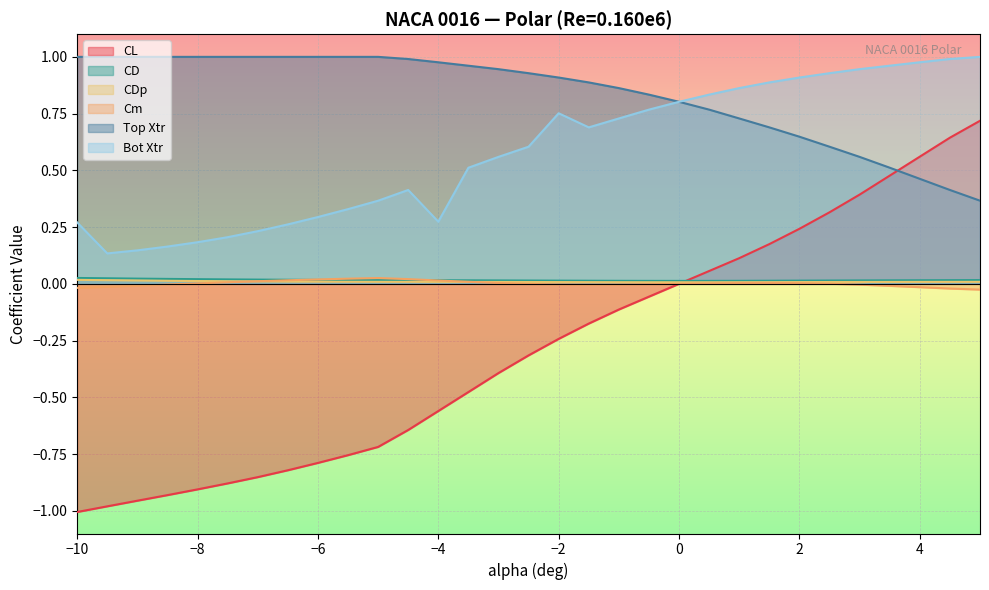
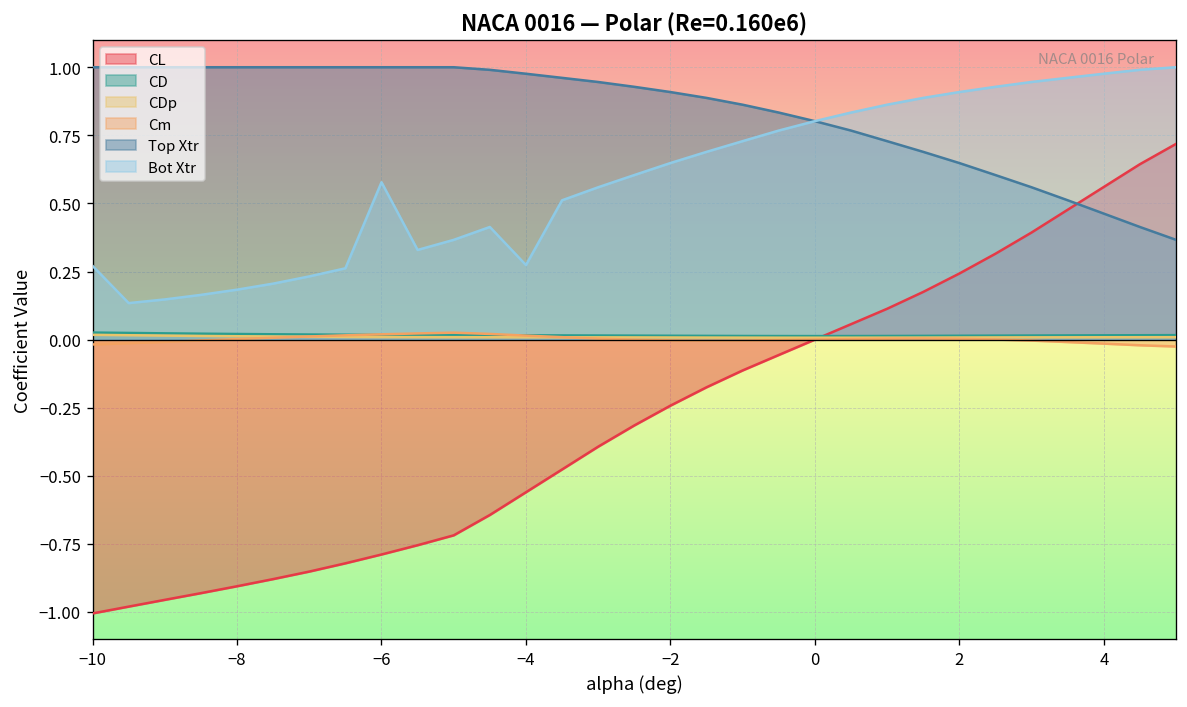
Bot Xtr, −6: 0.29 -> 0.58
Bot Xtr, −2: 0.75 -> 0.65
